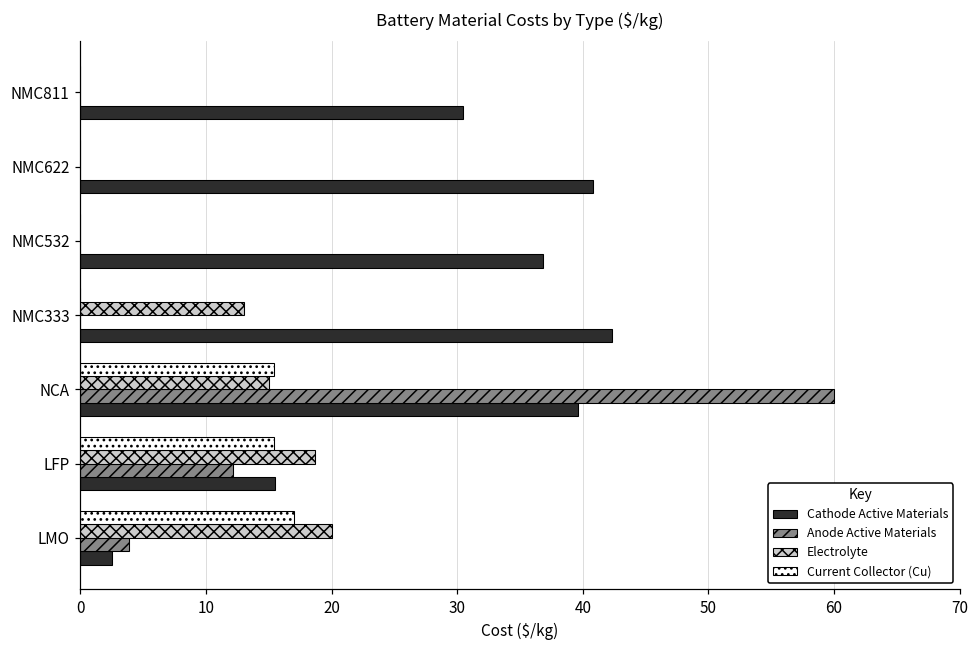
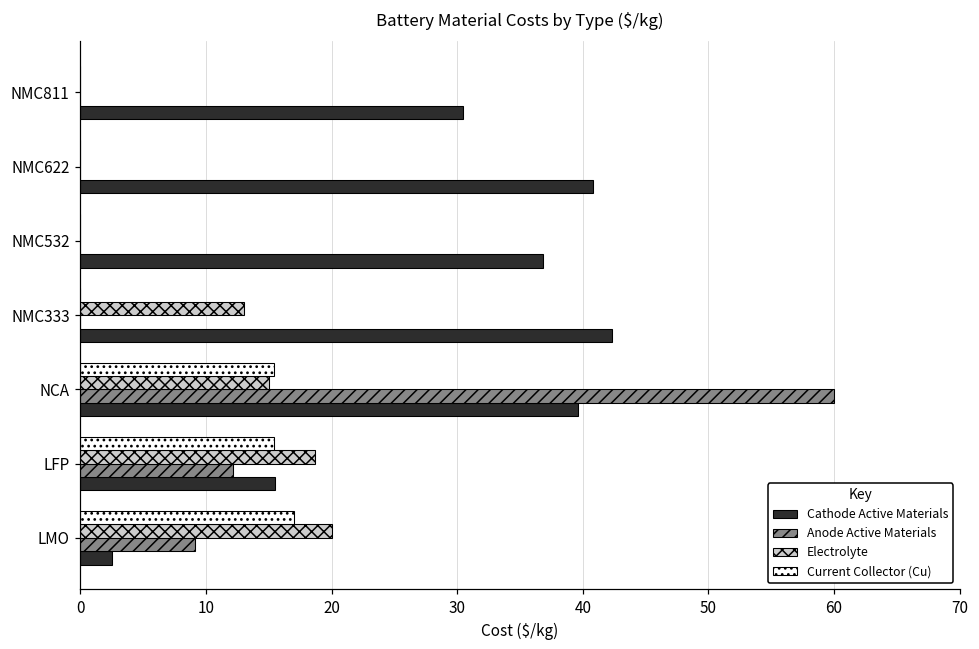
Anode Active Materials, LMO: 3.9 -> 9.1
